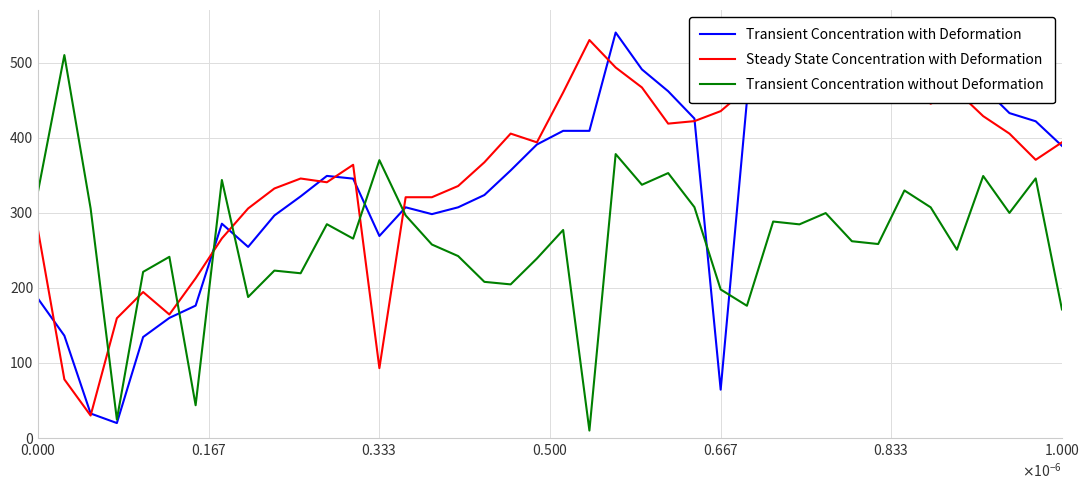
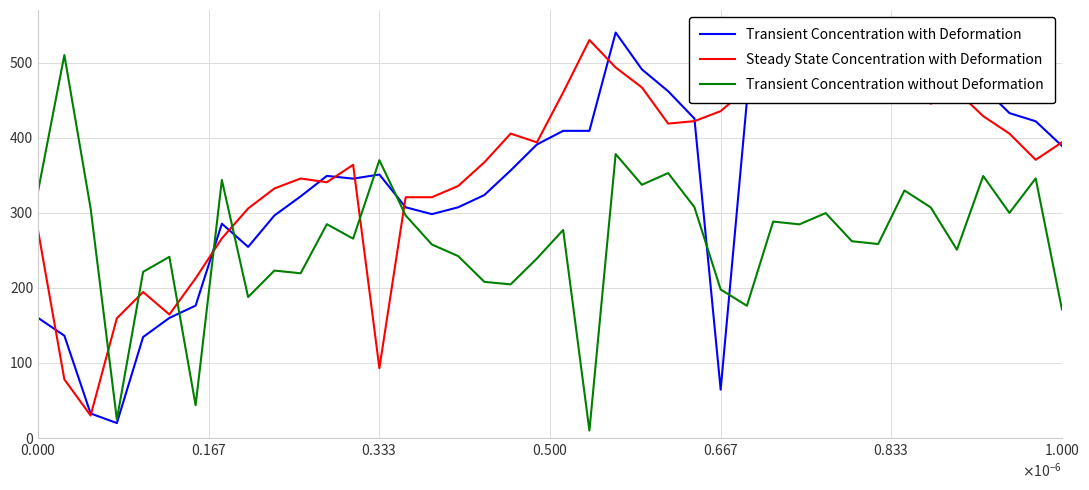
Transient Concentration with Deformation, 0.000: 190 -> 160
Transient Concentration with Deformation, 0.333: 270 -> 350
